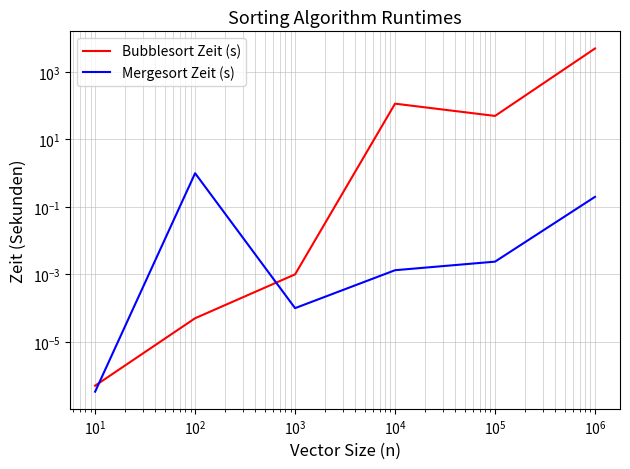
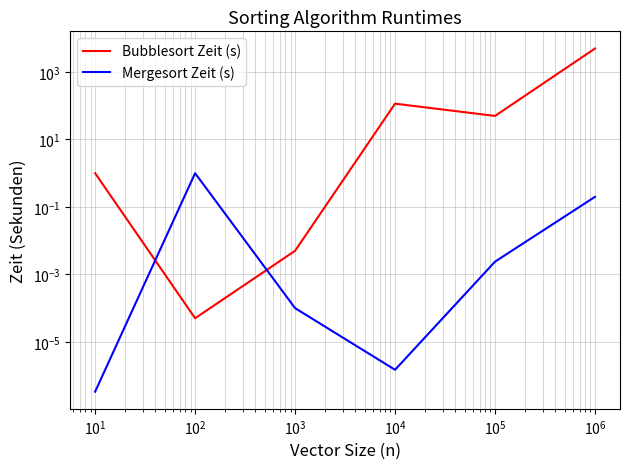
Bubblesort Zeit (s), 10^1: 0 -> 1
Bubblesort Zeit (s), 10^3: 0.001 -> 0.005
Mergesort Zeit (s), 10^4: 0.0013 -> 0.000001
